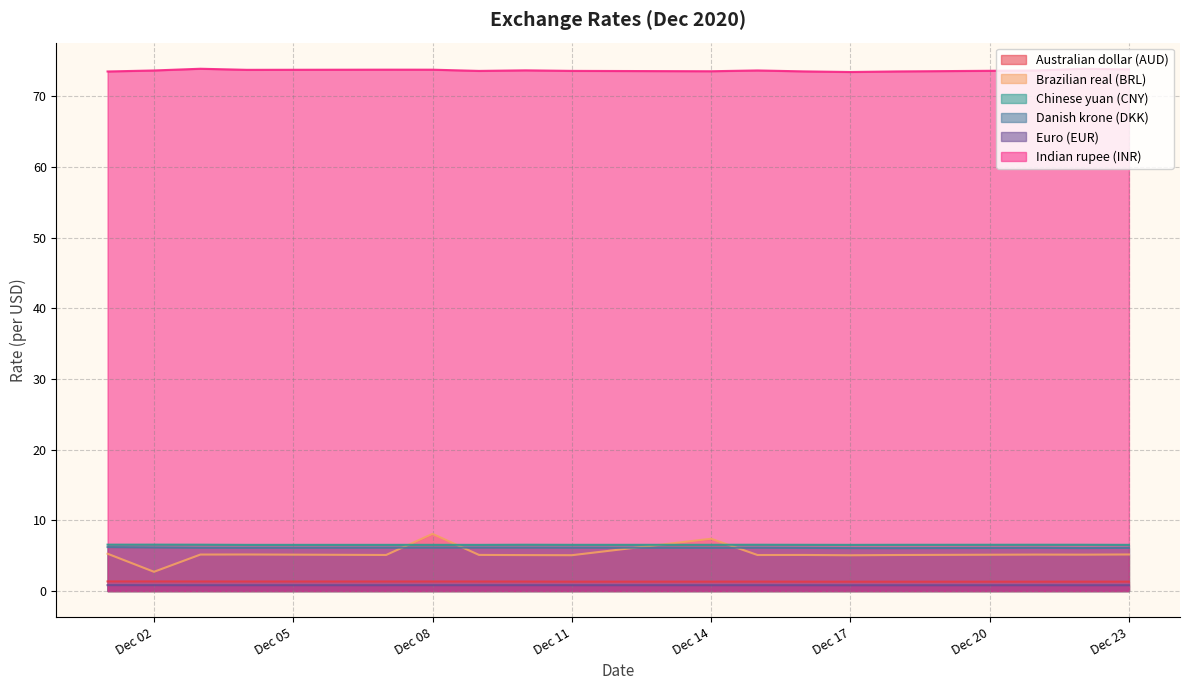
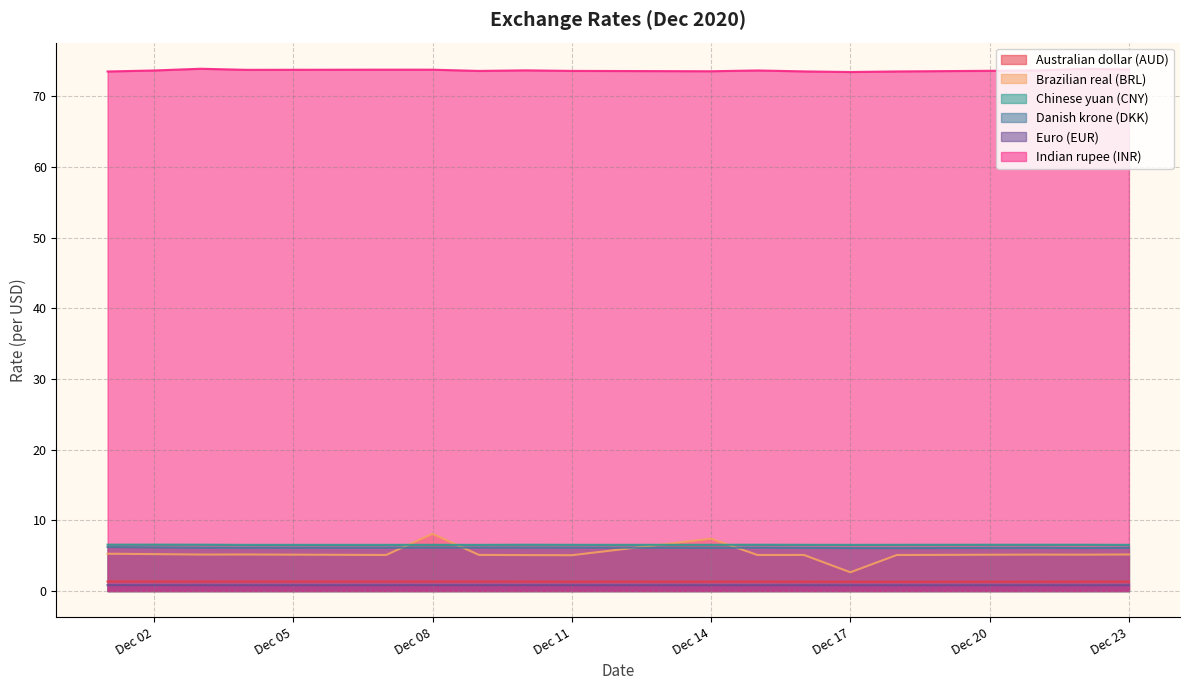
Brazilian real (BRL), Dec 02: 3 -> 5
Brazilian real (BRL), Dec 17: 5 -> 3
